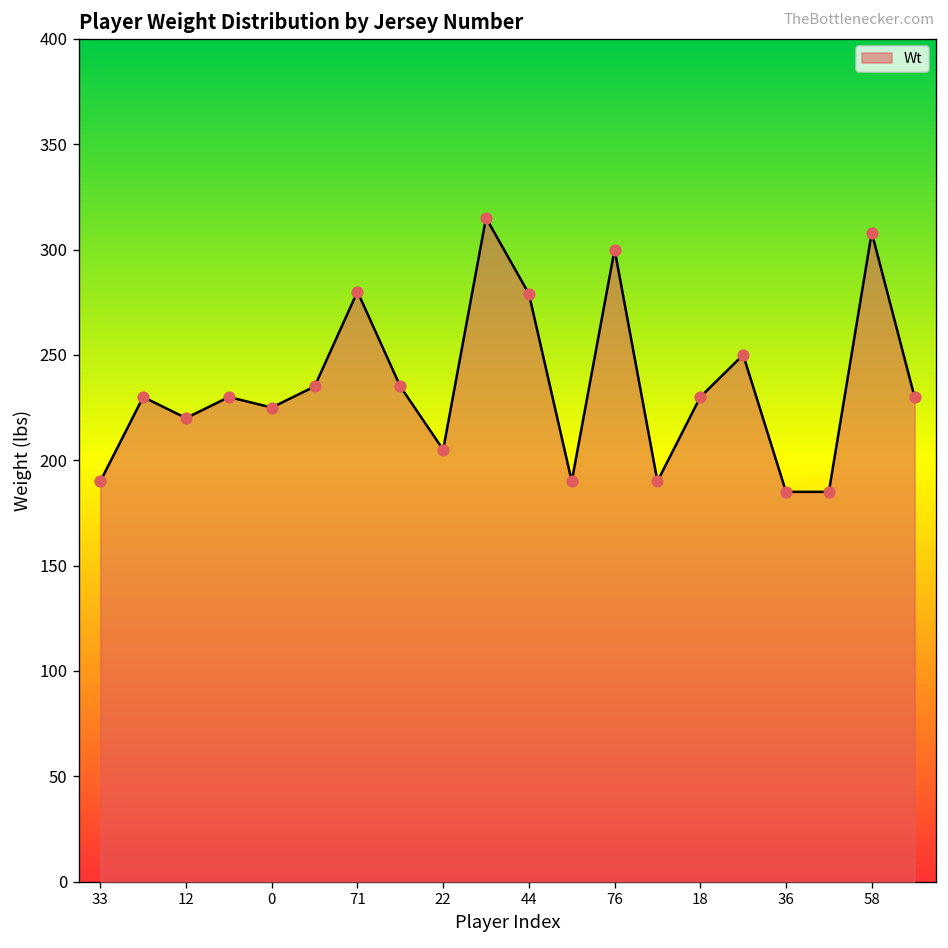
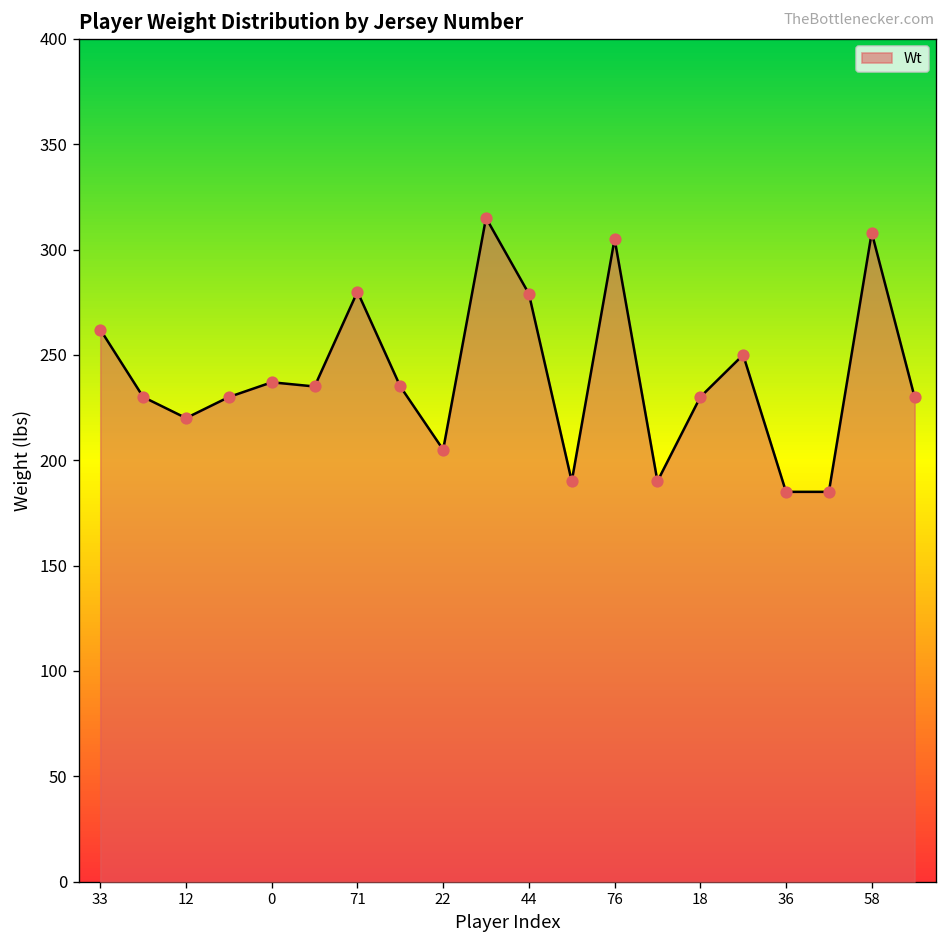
33: 190 -> 262
0: 225 -> 237
76: 300 -> 305
